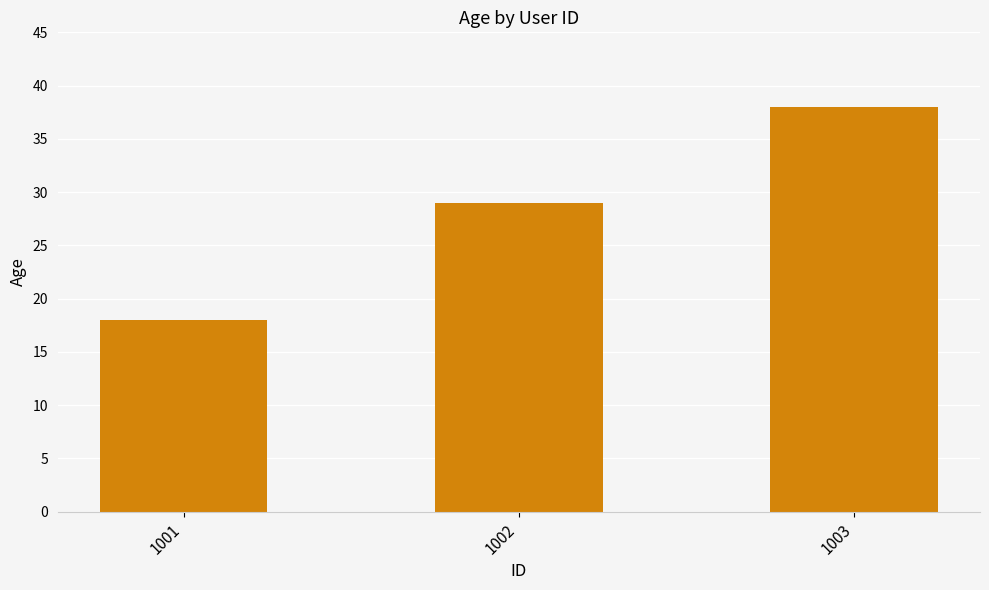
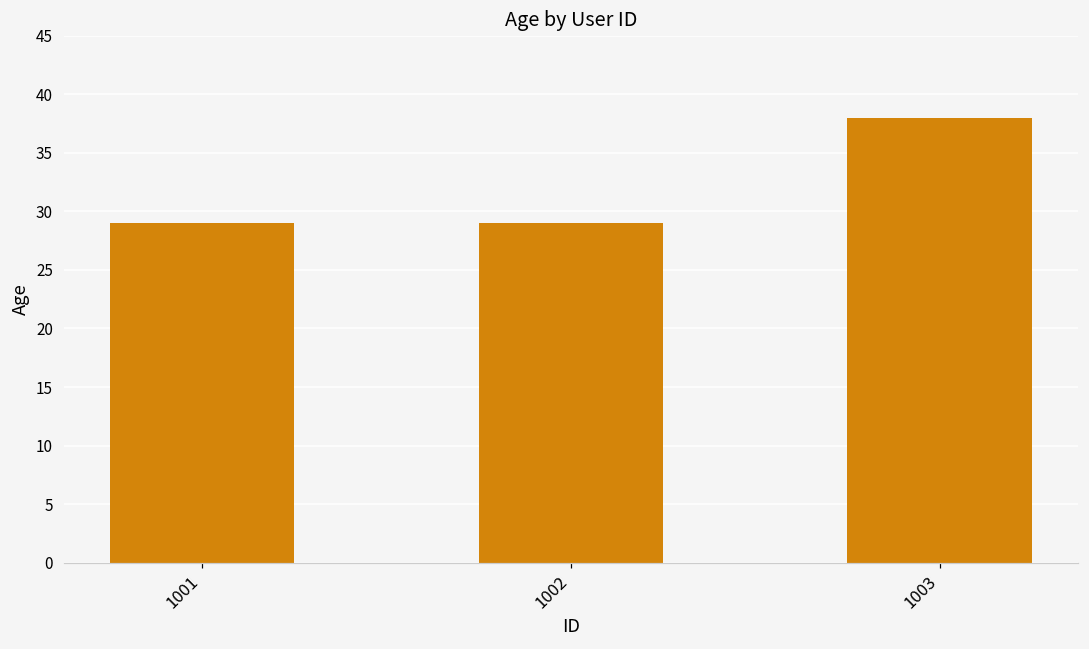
1001: 18 -> 29
